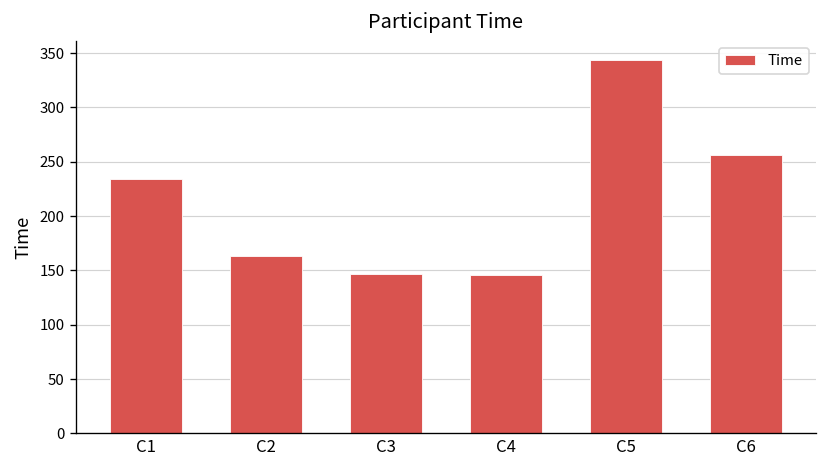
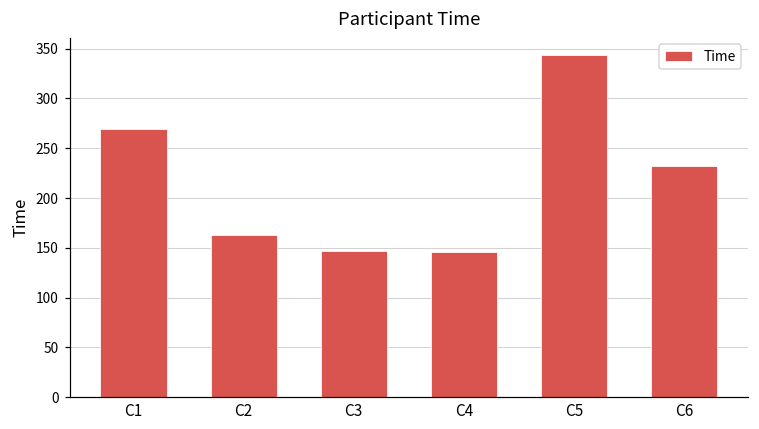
C1: 230 -> 270
C6: 260 -> 230
